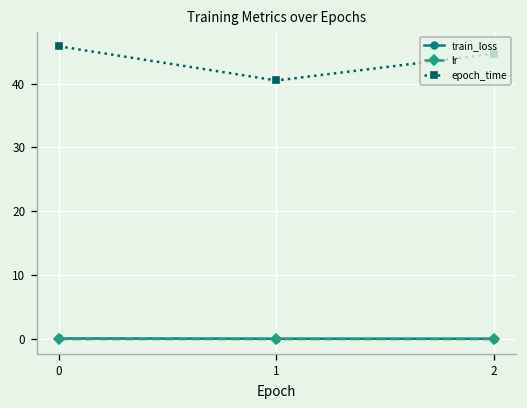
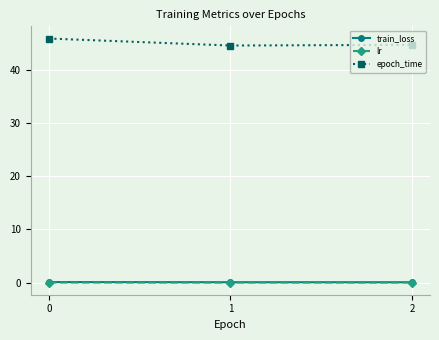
epoch_time, 1: 40 -> 45
